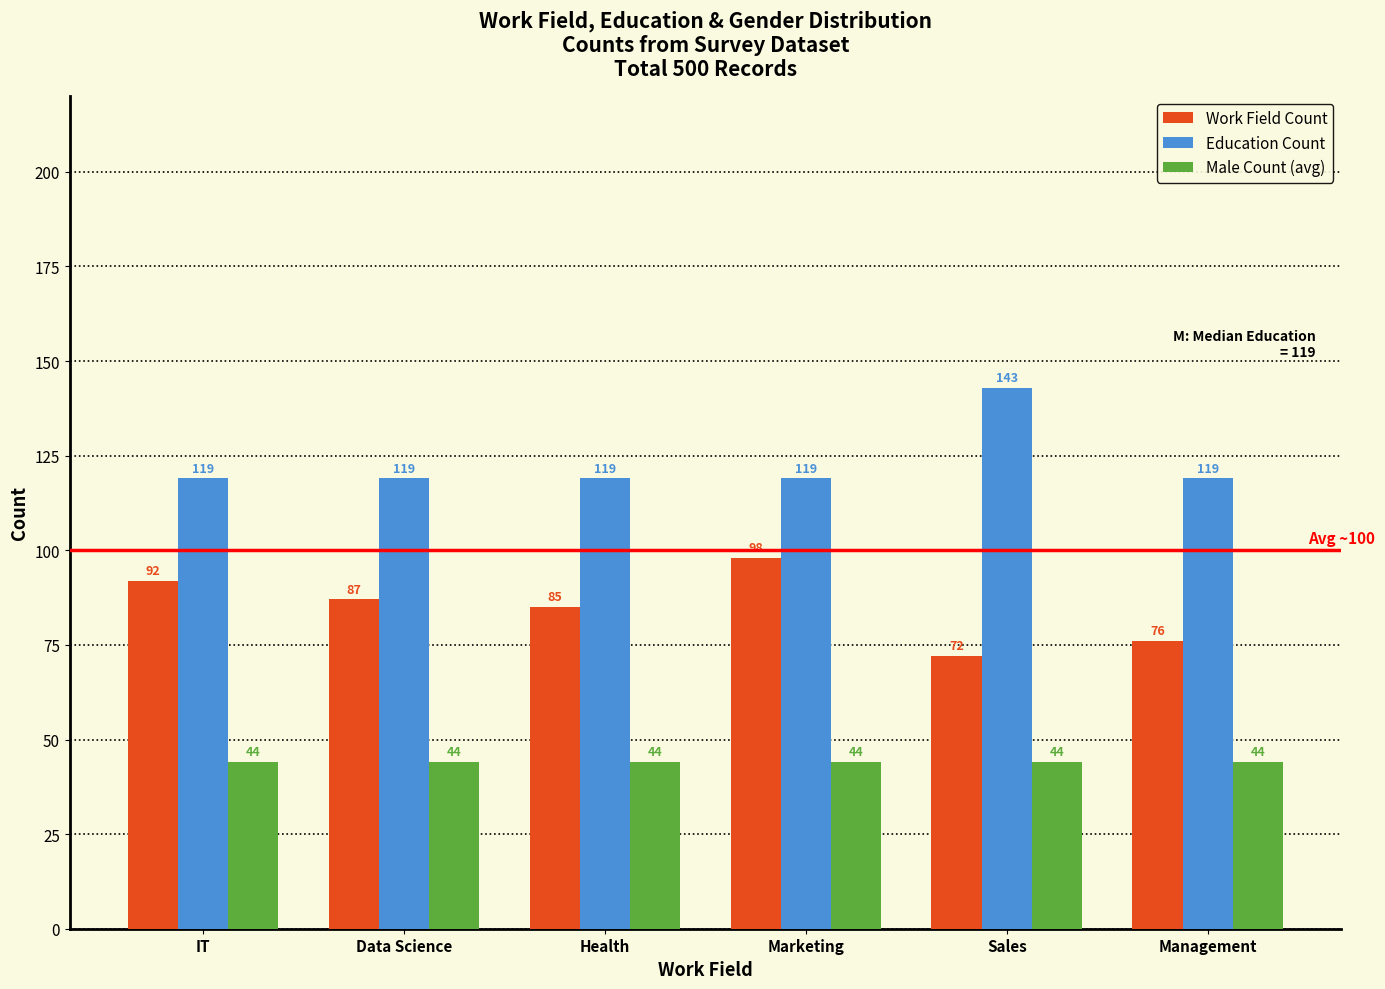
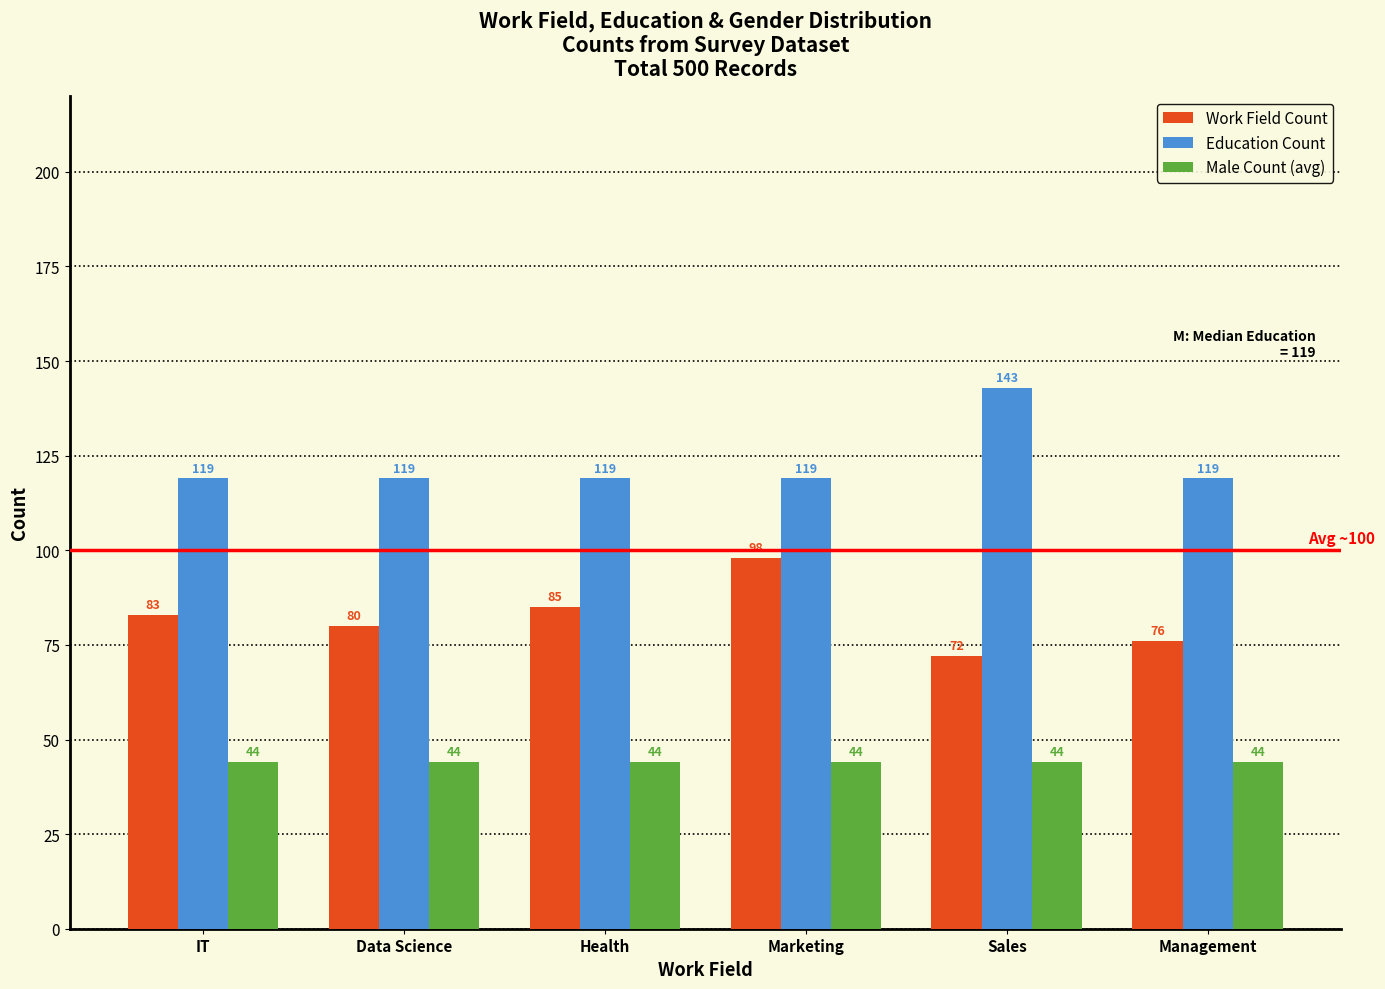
Work Field Count, IT: 92 -> 83
Work Field Count, Data Science: 87 -> 80
